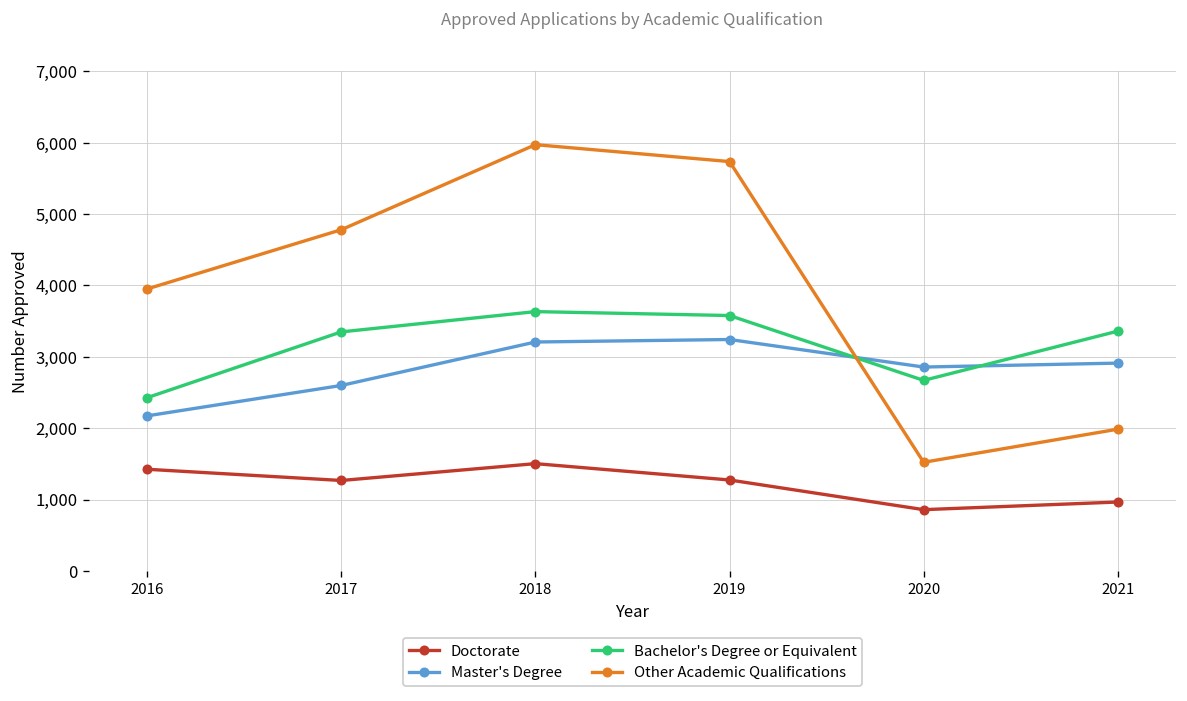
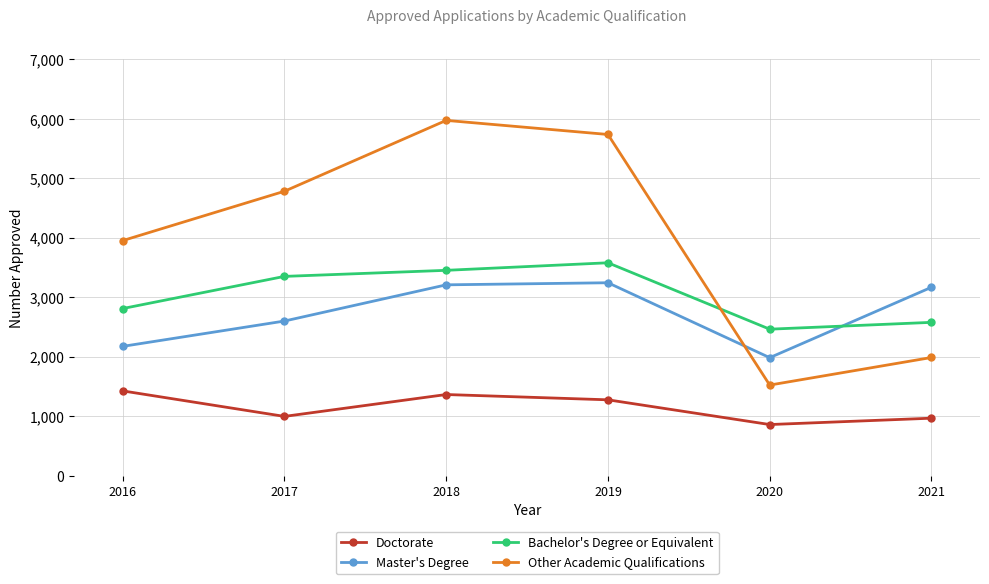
Bachelor's Degree or Equivalent, 2016: 2,400 -> 2,800
Doctorate, 2017: 1,300 -> 1,000
Doctorate, 2018: 1,500 -> 1,400
Bachelor's Degree or Equivalent, 2018: 3,600 -> 3,500
Master's Degree, 2020: 2,900 -> 2,000
Bachelor's Degree or Equivalent, 2020: 2,700 -> 2,500
Master's Degree, 2021: 2,900 -> 3,200
Bachelor's Degree or Equivalent, 2021: 3,400 -> 2,600
